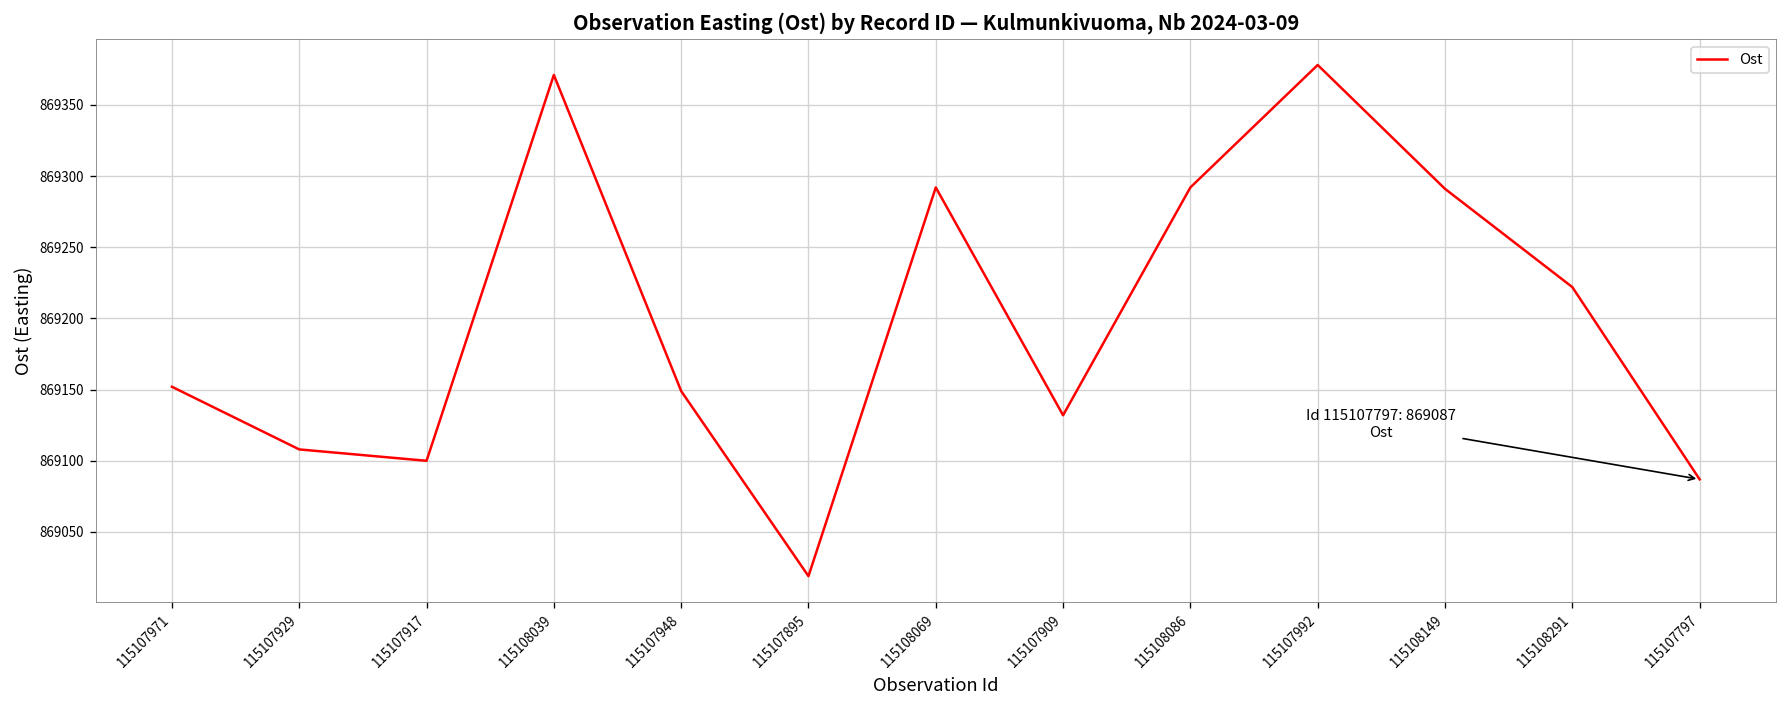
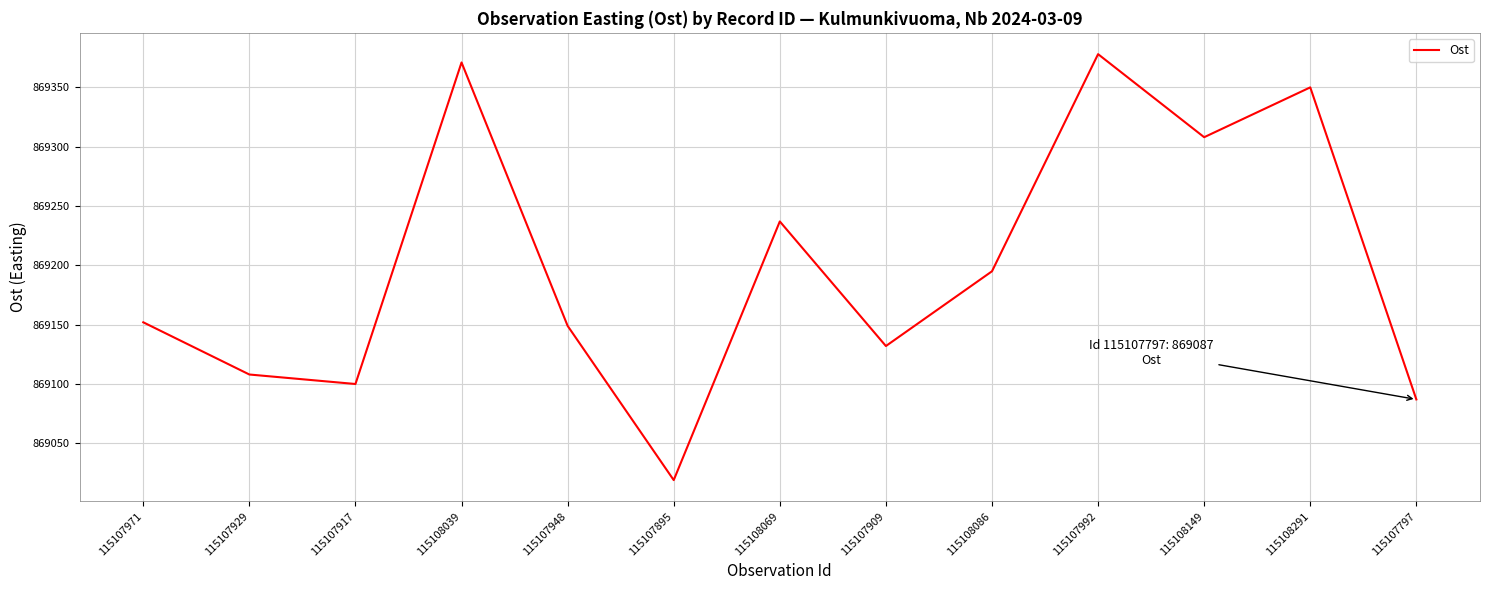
115108069: 869292 -> 869237
115108086: 869292 -> 869195
115108149: 869291 -> 869308
115108291: 869222 -> 869350
